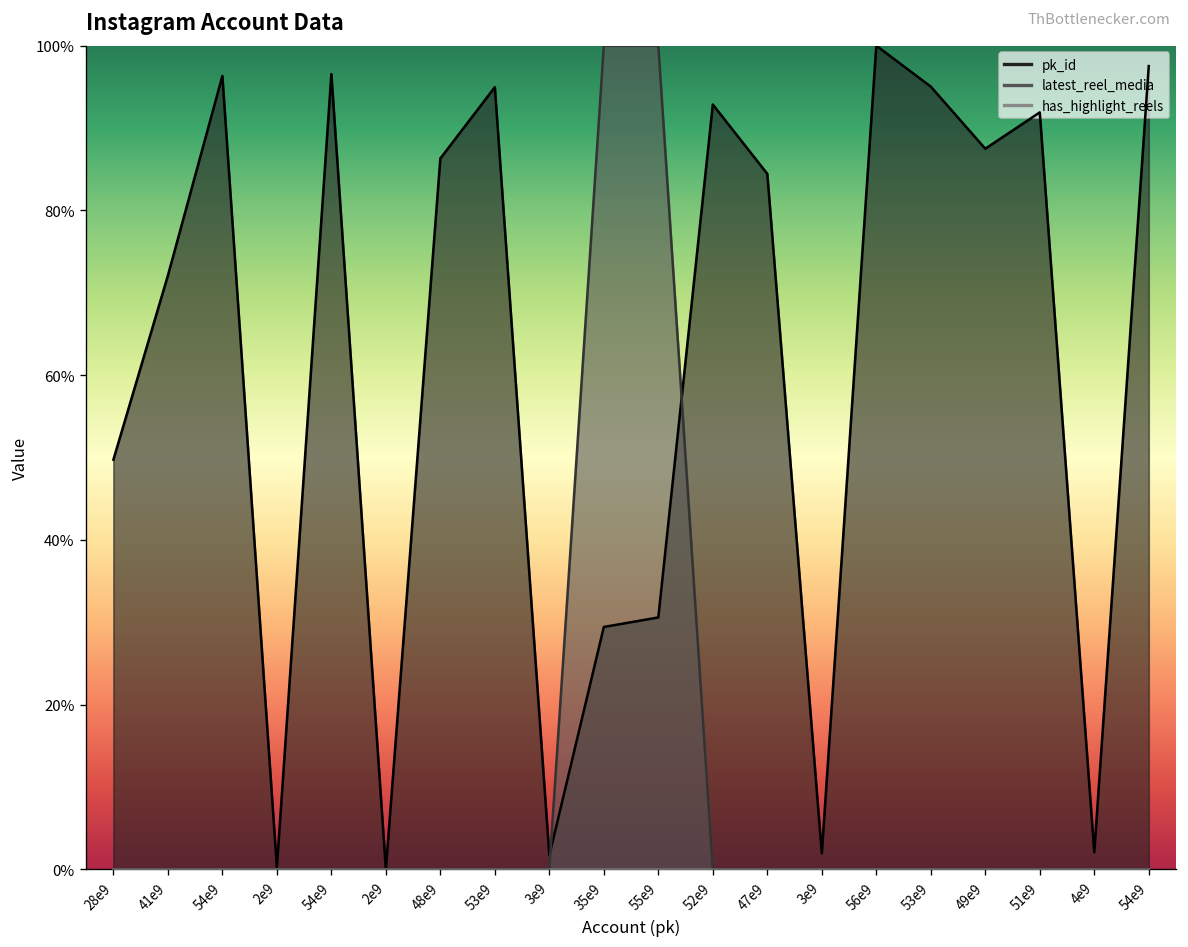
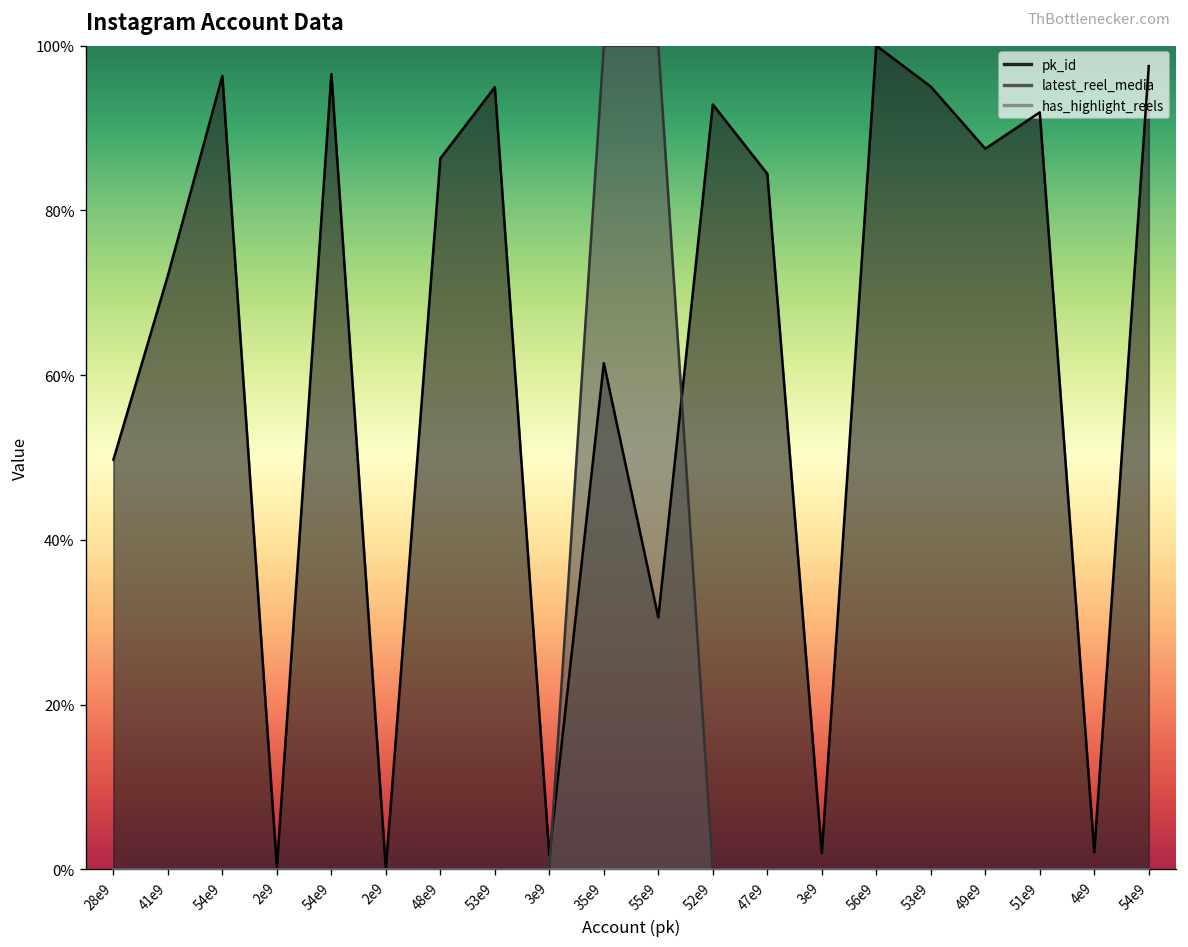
pk_id, 35e9: 29% -> 61%
